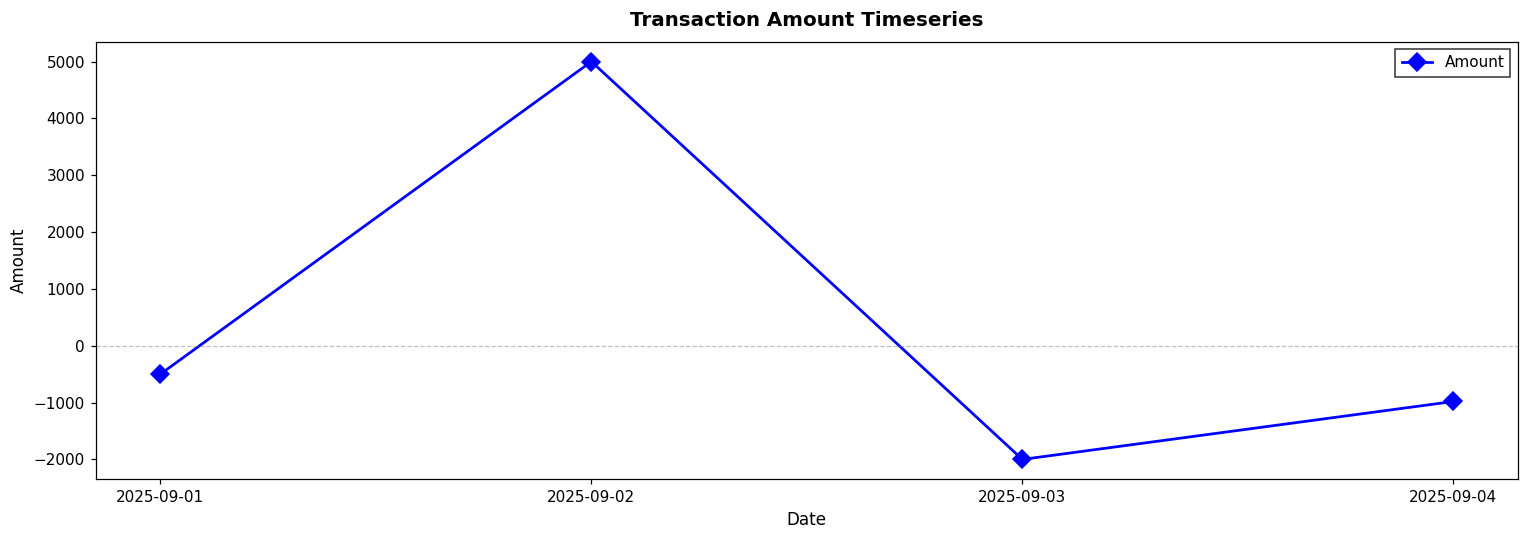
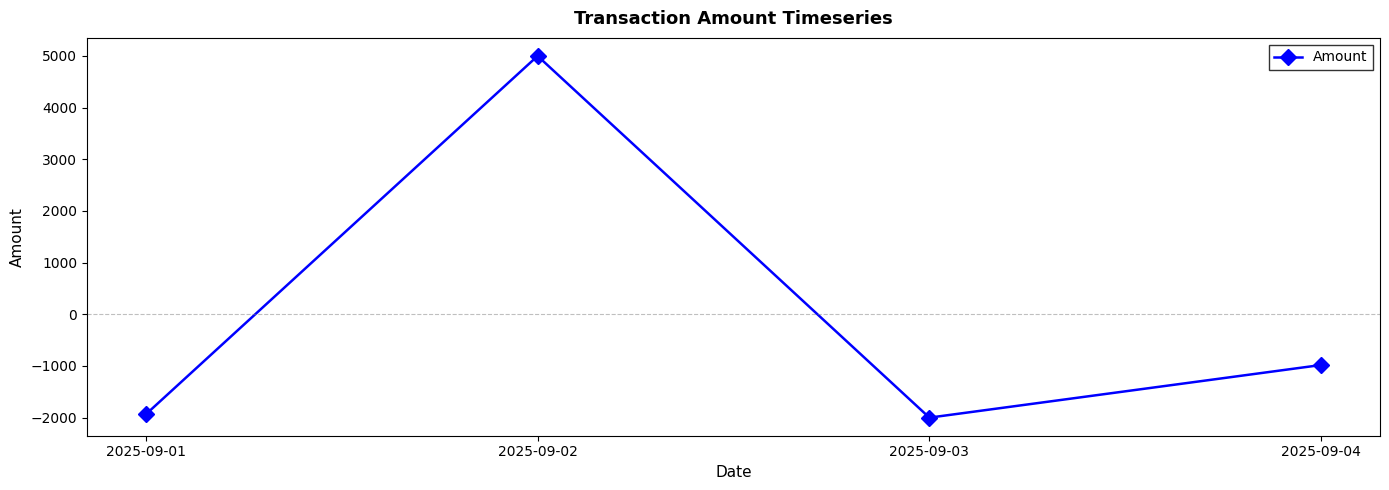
2025-09-01: -500 -> -1900
